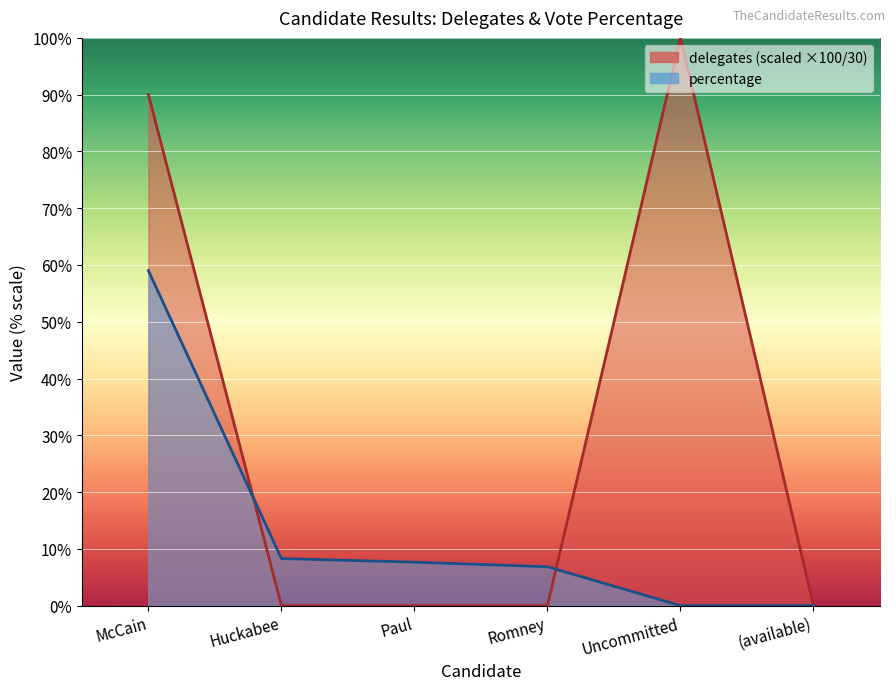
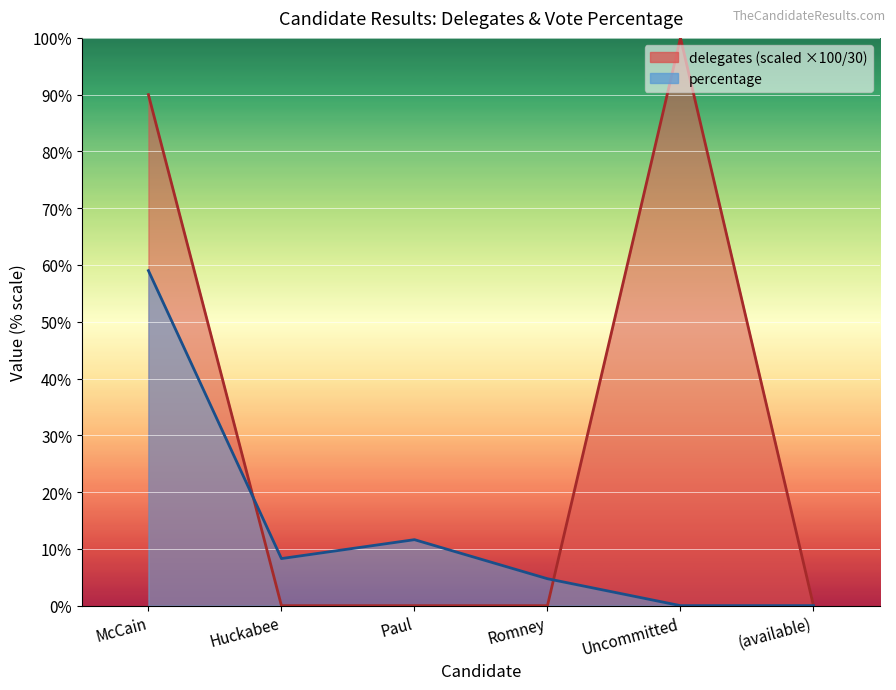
percentage, Paul: 8% -> 12%
percentage, Romney: 7% -> 5%
